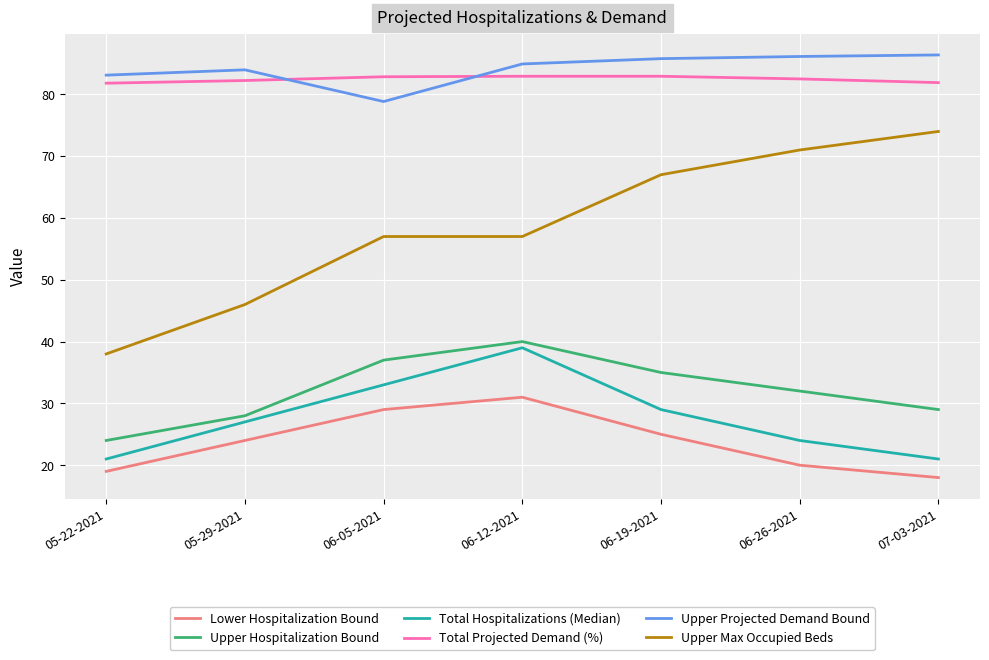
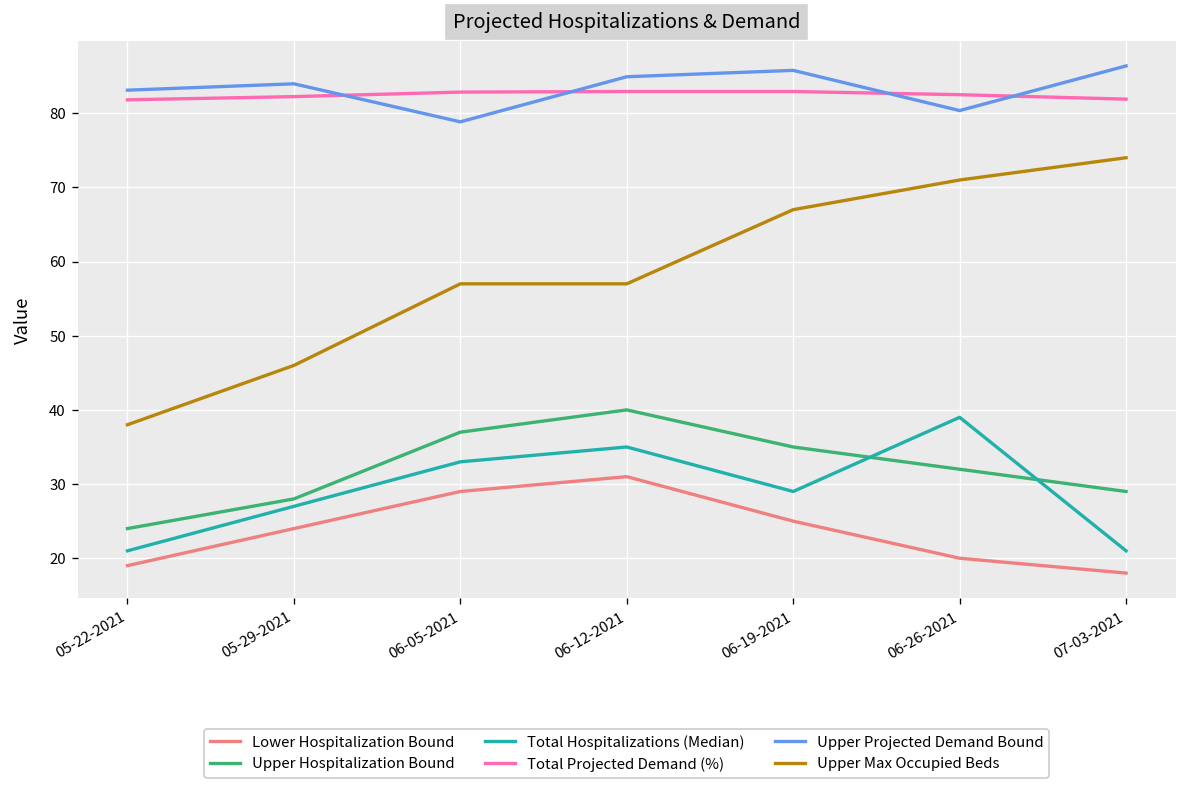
Total Hospitalizations (Median), 06-12-2021: 39 -> 35
Total Hospitalizations (Median), 06-26-2021: 24 -> 39
Upper Projected Demand Bound, 06-26-2021: 86 -> 80
